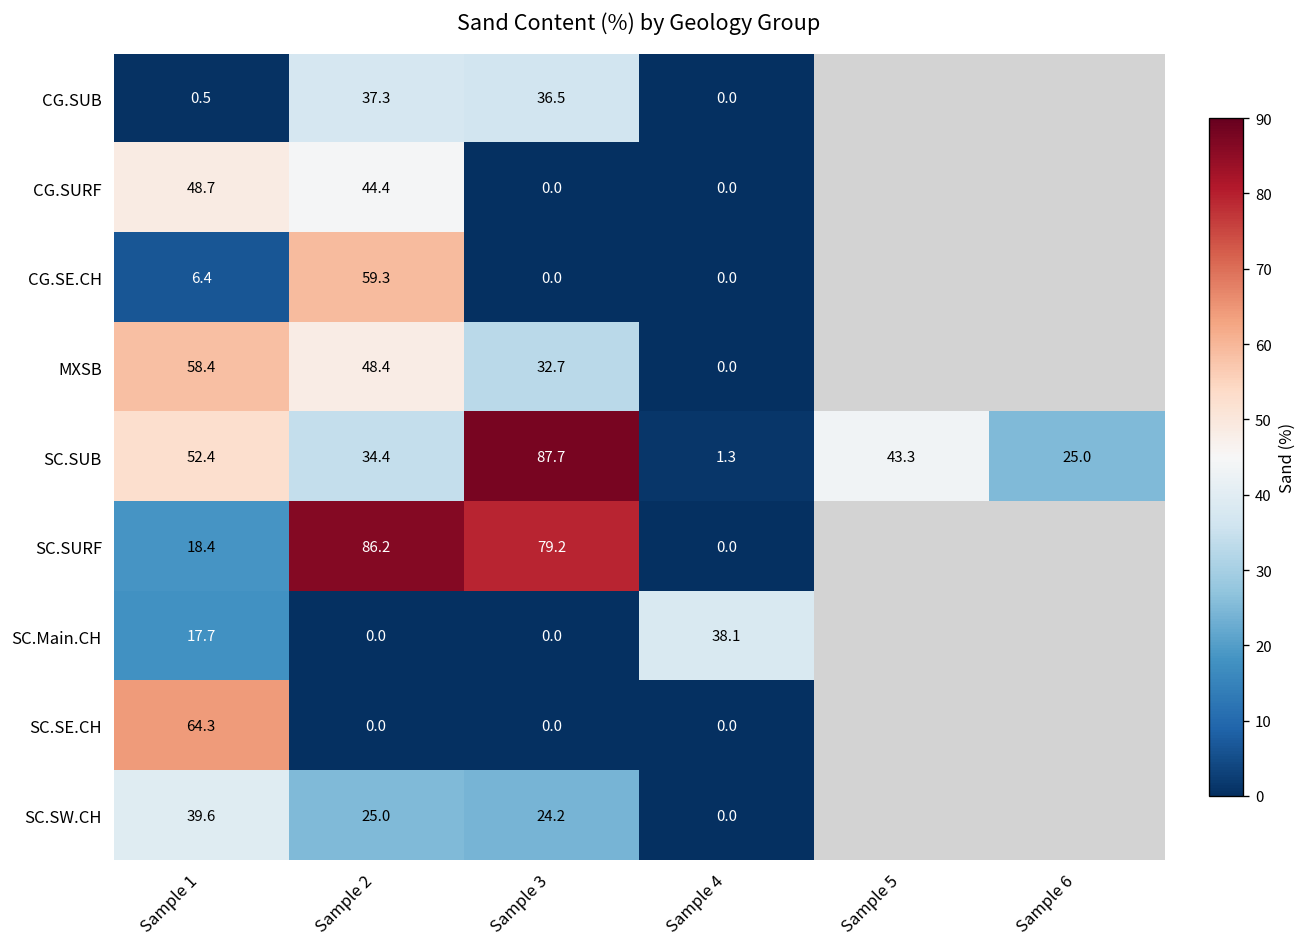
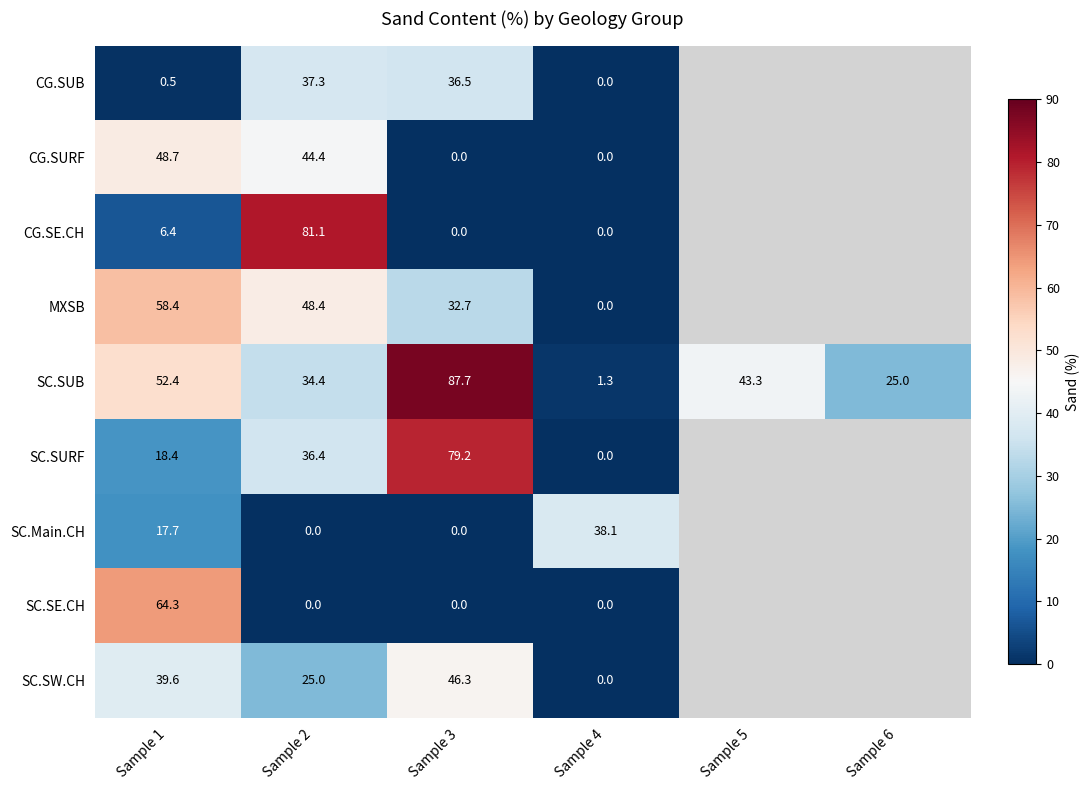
CG.SE.CH, Sample 2: 59.3 -> 81.1
SC.SURF, Sample 2: 86.2 -> 36.4
SC.SW.CH, Sample 3: 24.2 -> 46.3
